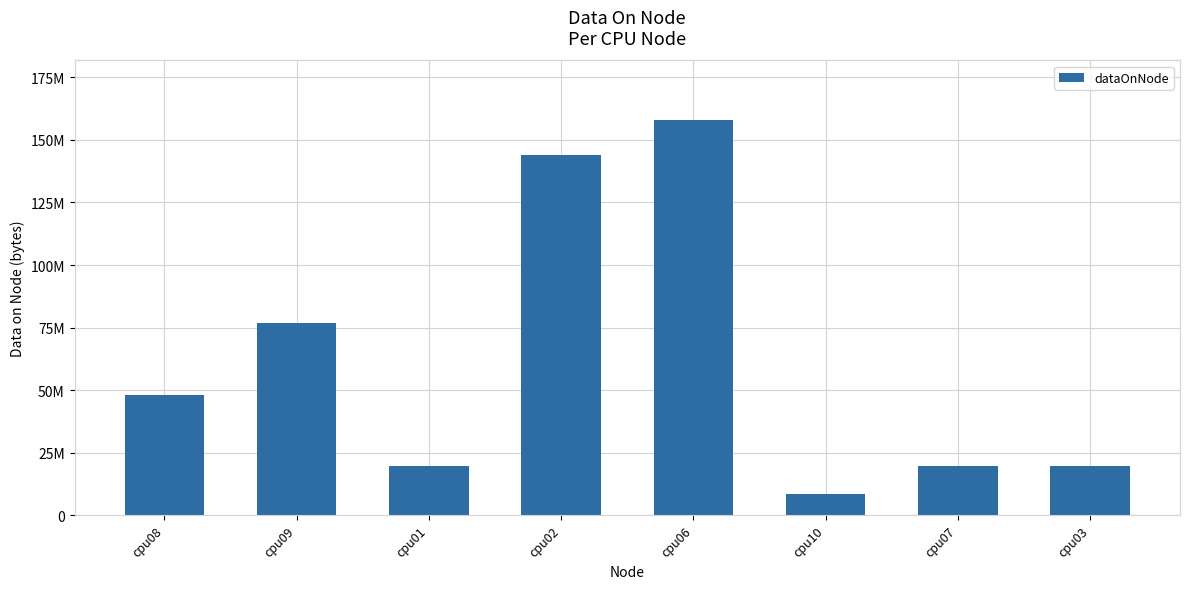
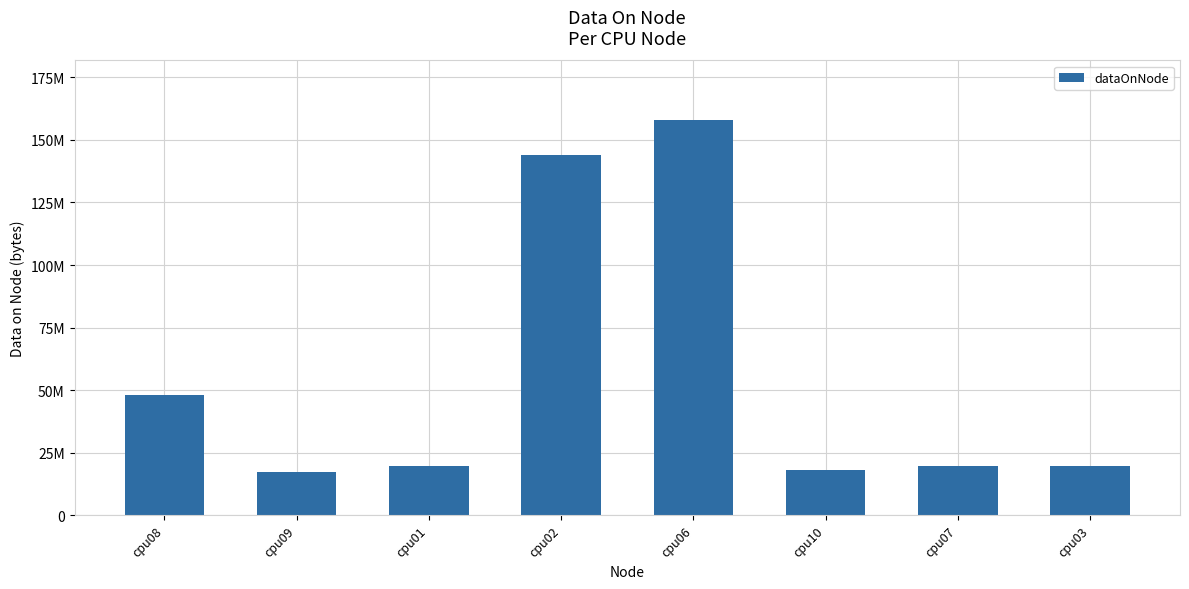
cpu09: 77000000 -> 17000000
cpu10: 9000000 -> 18000000
